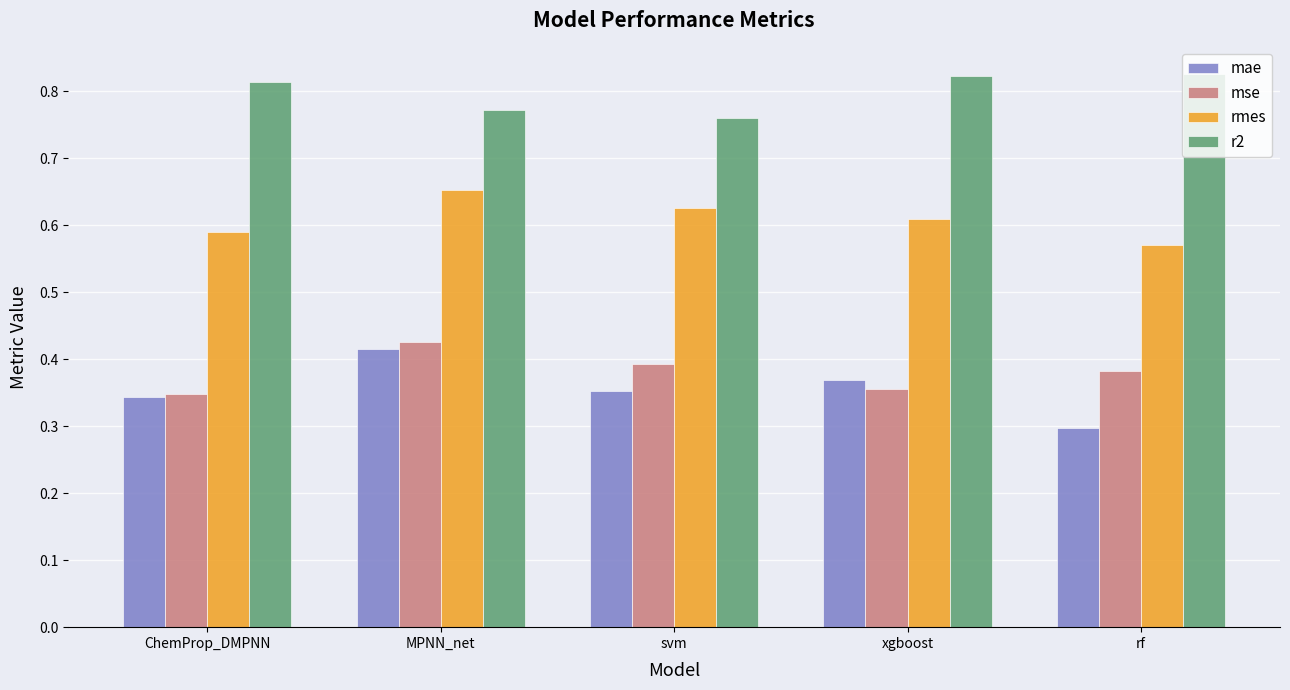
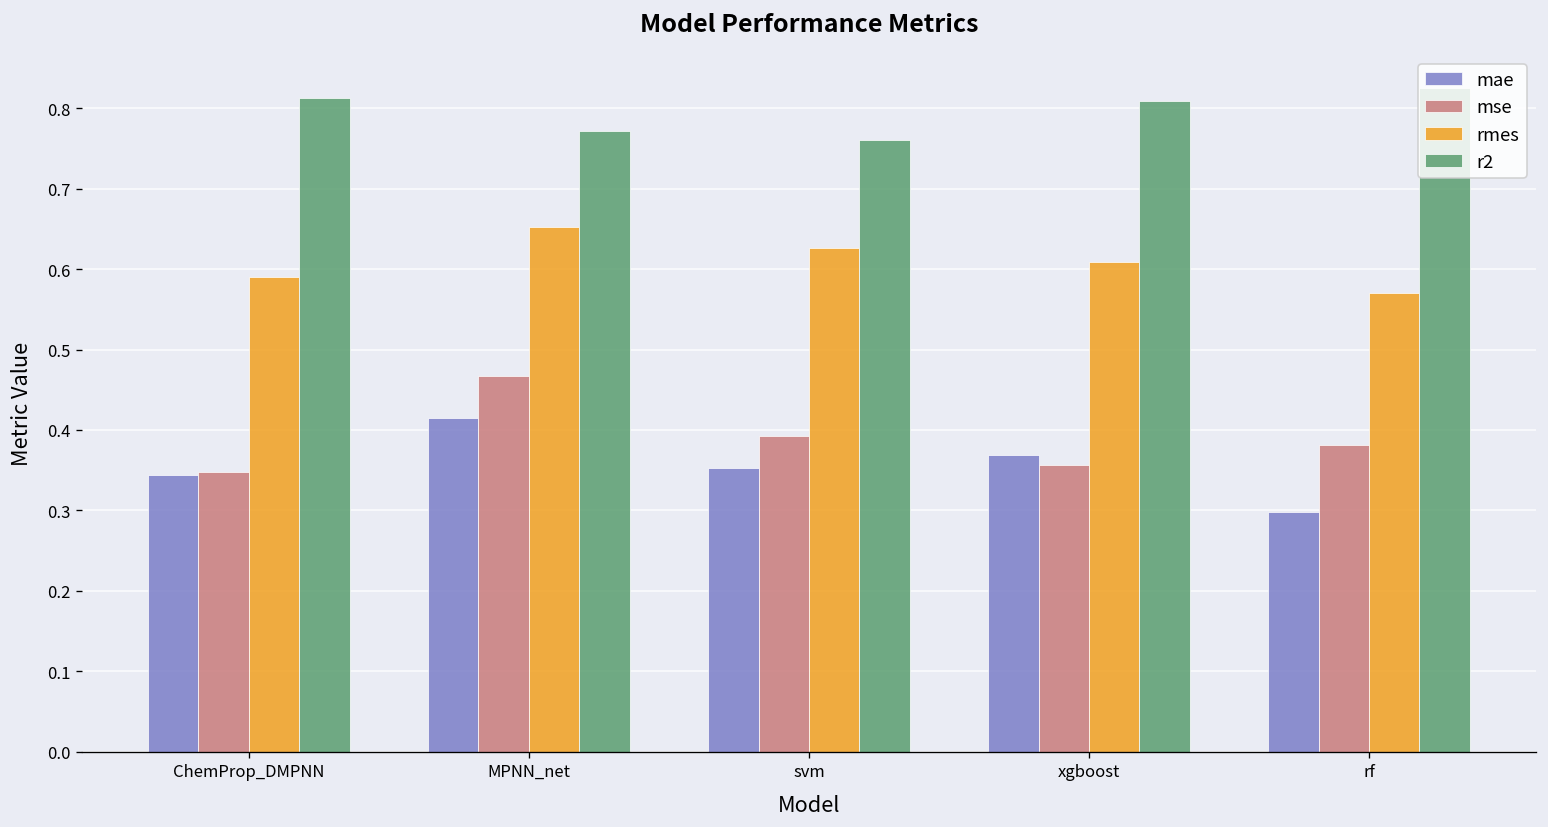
mse, MPNN_net: 0.43 -> 0.47
r2, xgboost: 0.82 -> 0.81
